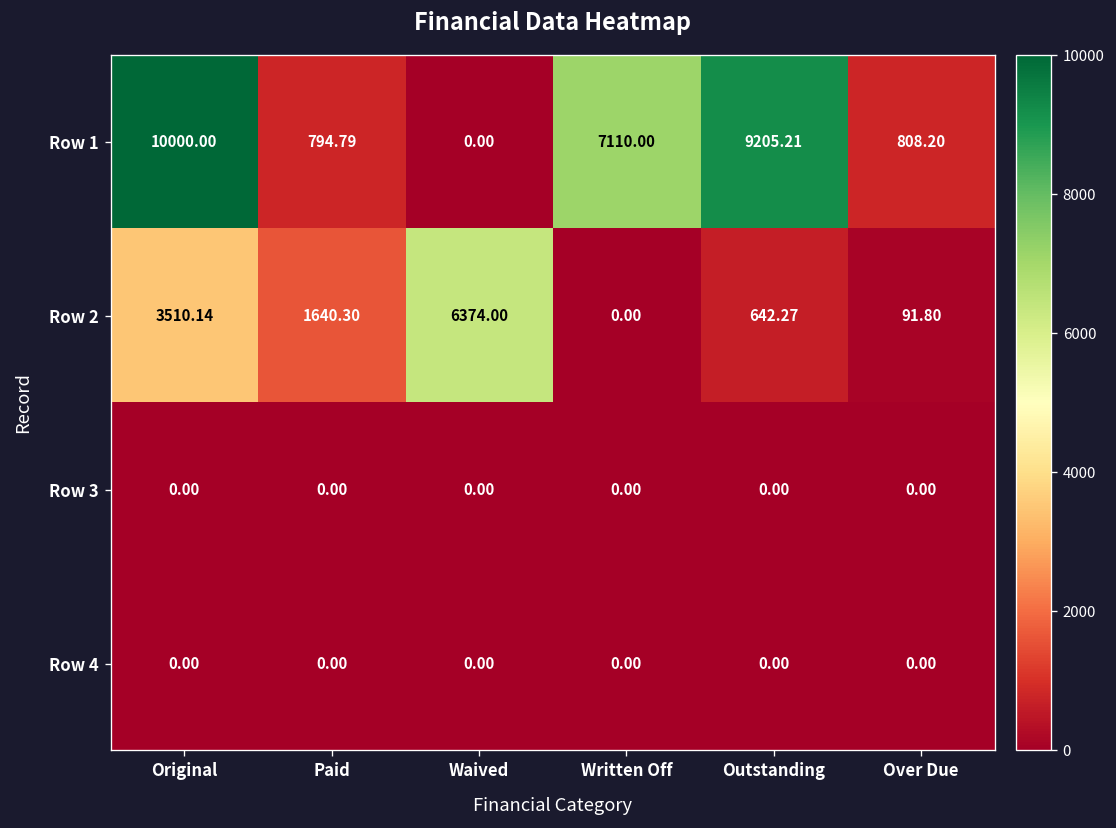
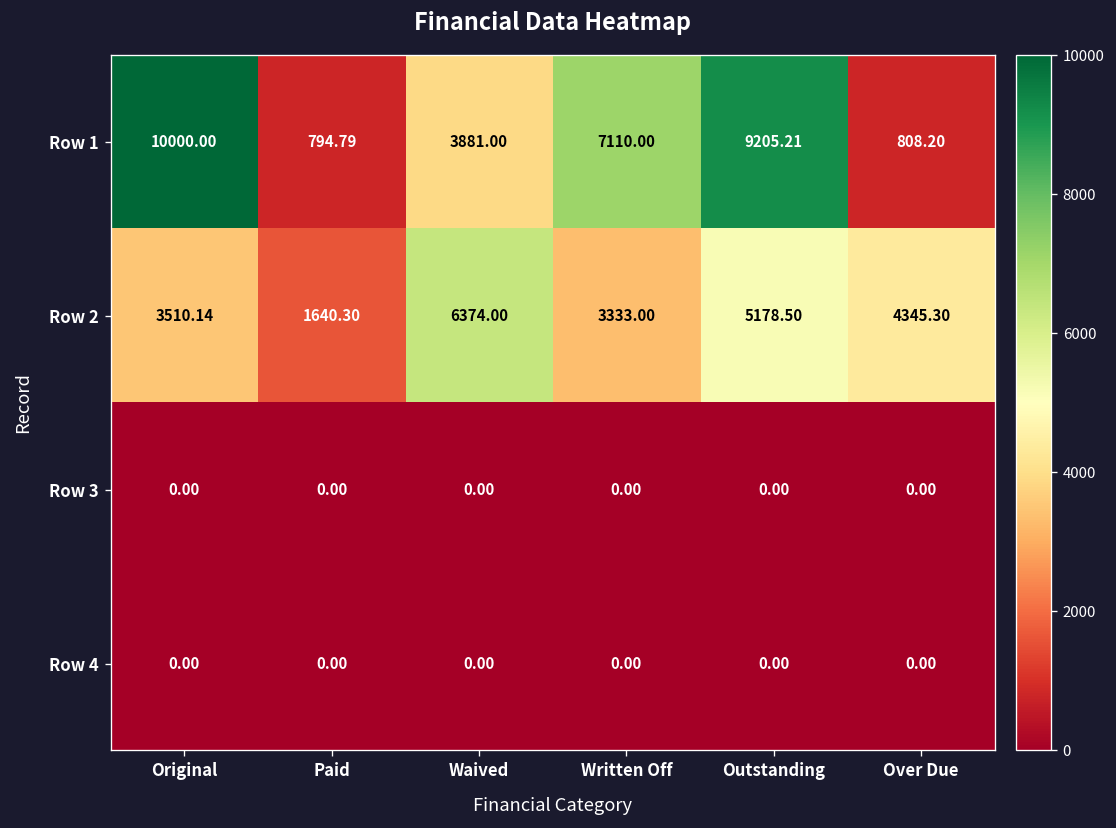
Row 1, Waived: 0.00 -> 3881.00
Row 2, Written Off: 0.00 -> 3333.00
Row 2, Outstanding: 642.27 -> 5178.50
Row 2, Over Due: 91.80 -> 4345.30
